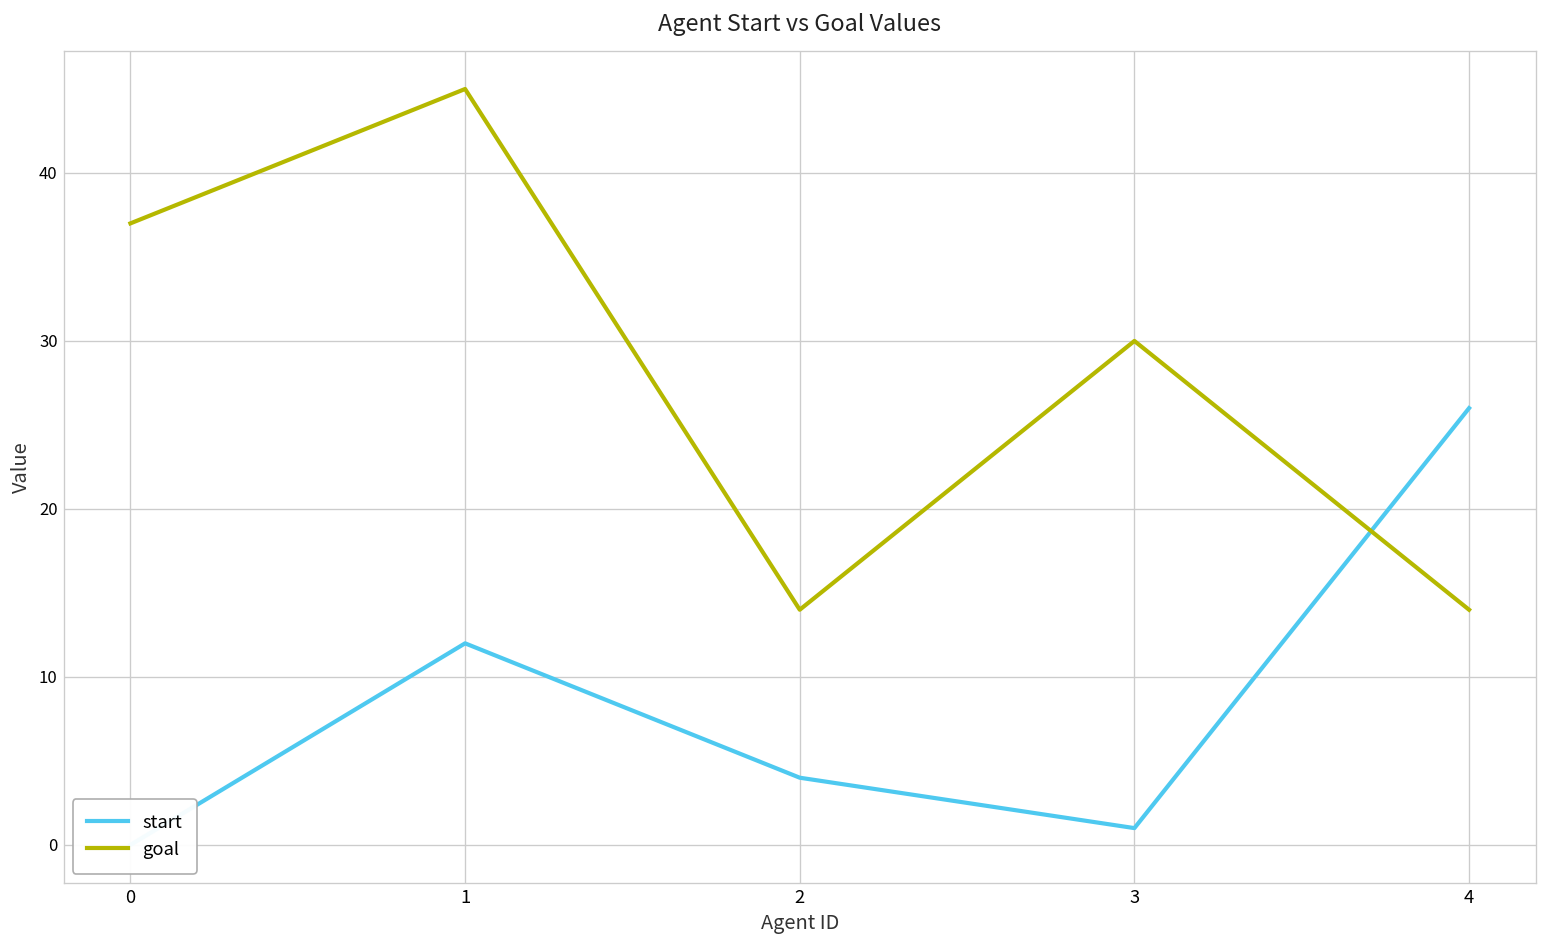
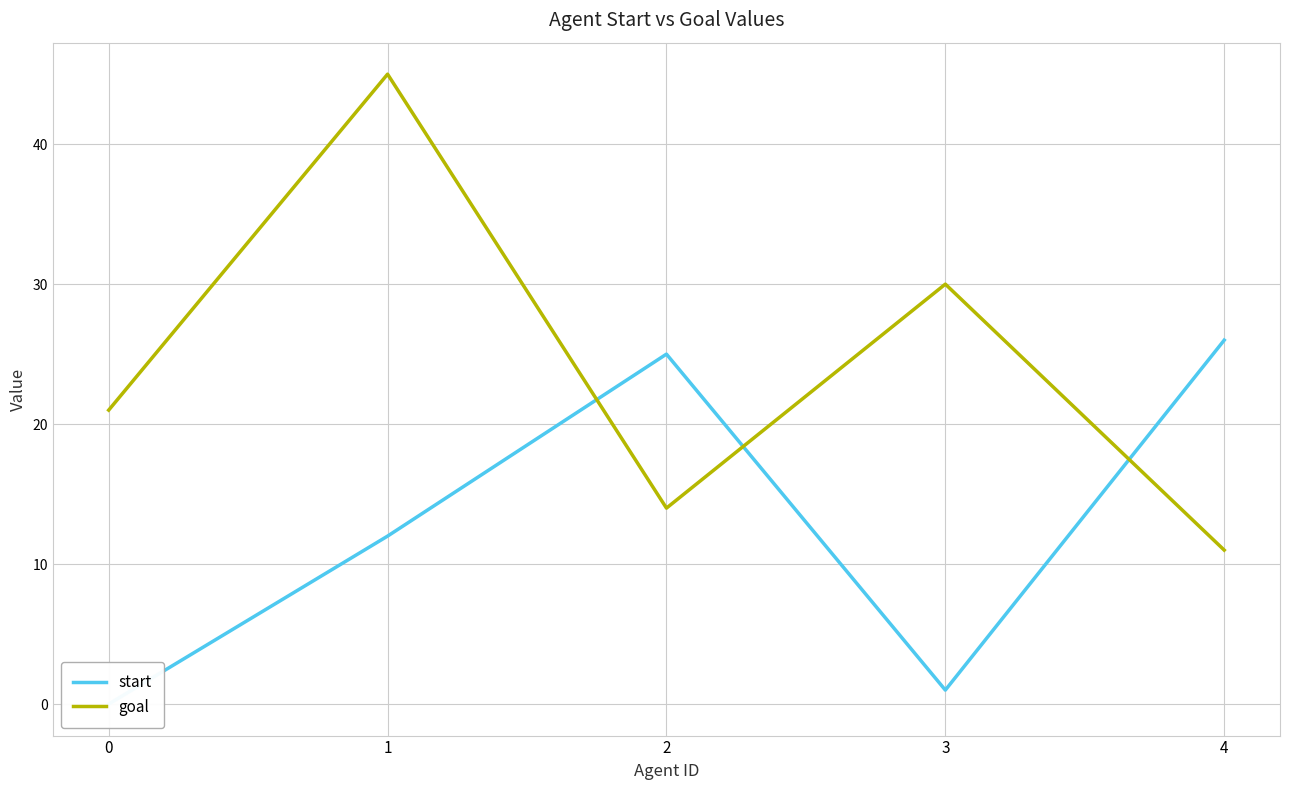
goal, 0: 37 -> 21
start, 2: 4 -> 25
goal, 4: 14 -> 11
